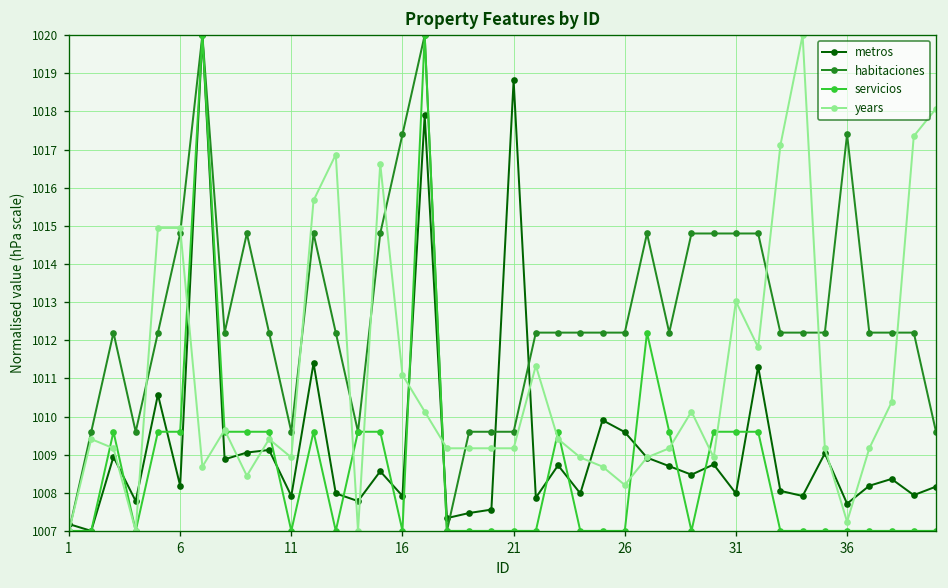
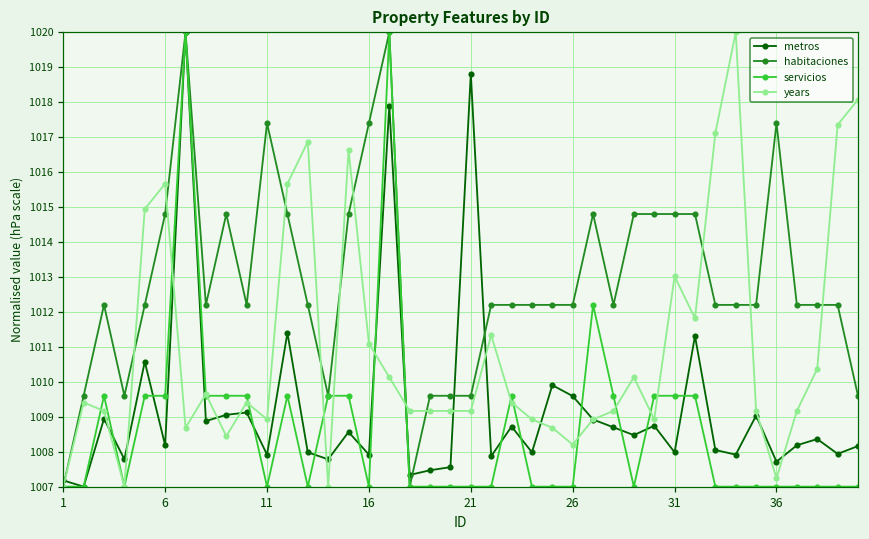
years, 6: 1014.9 -> 1015.7
habitaciones, 11: 1009.6 -> 1017.4
